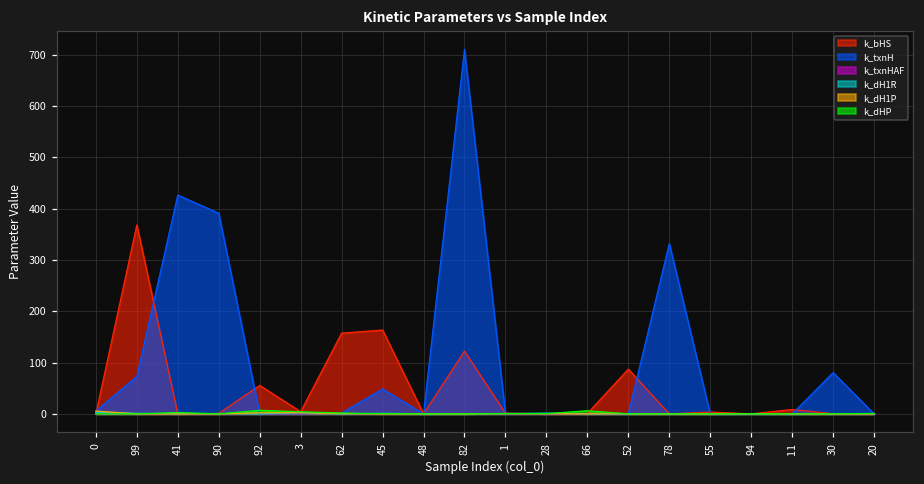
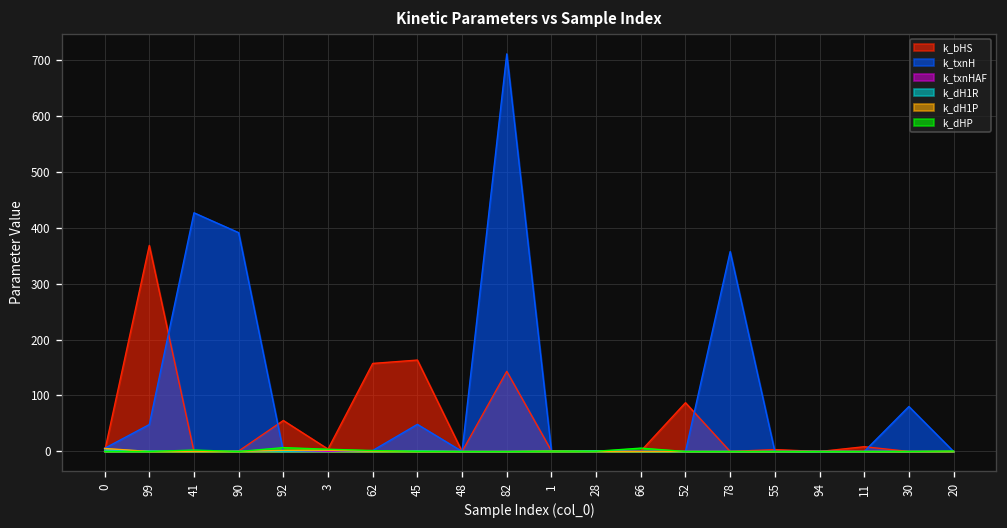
k_txnH, 99: 70 -> 50
k_bHS, 82: 120 -> 140
k_txnH, 78: 330 -> 360
